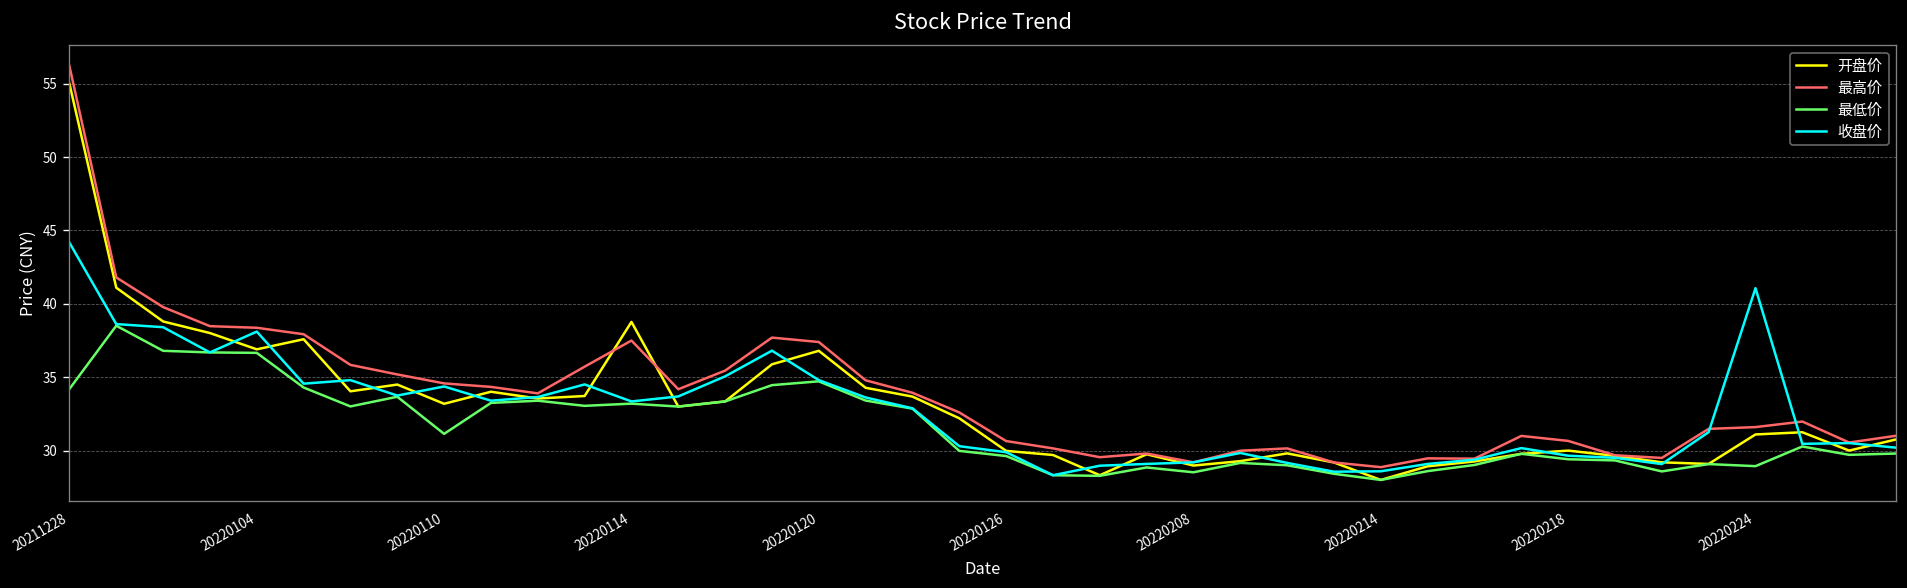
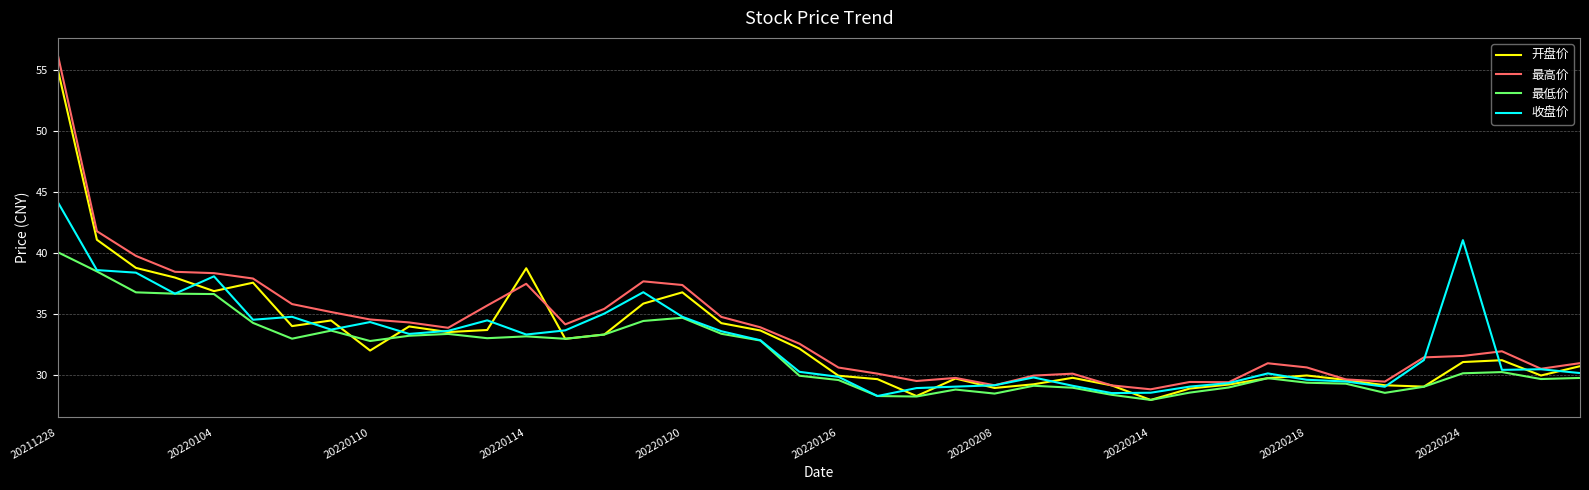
最低价, 20211228: 34.2 -> 40.1
开盘价, 20220110: 33.2 -> 32.0
最低价, 20220110: 31.1 -> 32.8
最低价, 20220224: 28.9 -> 30.2
